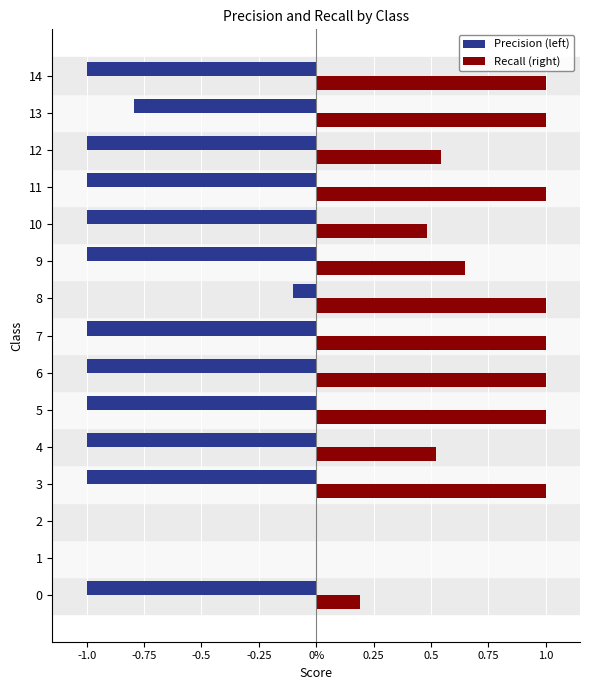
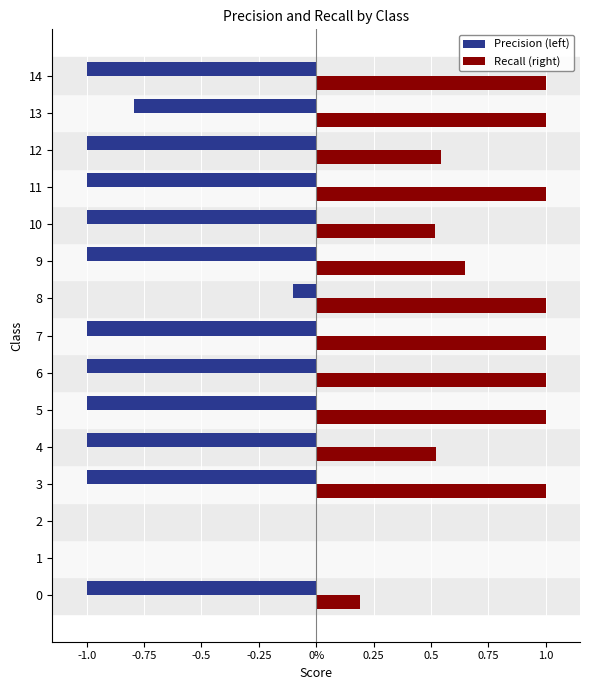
Recall (right), 10: 0.48 -> 0.52
